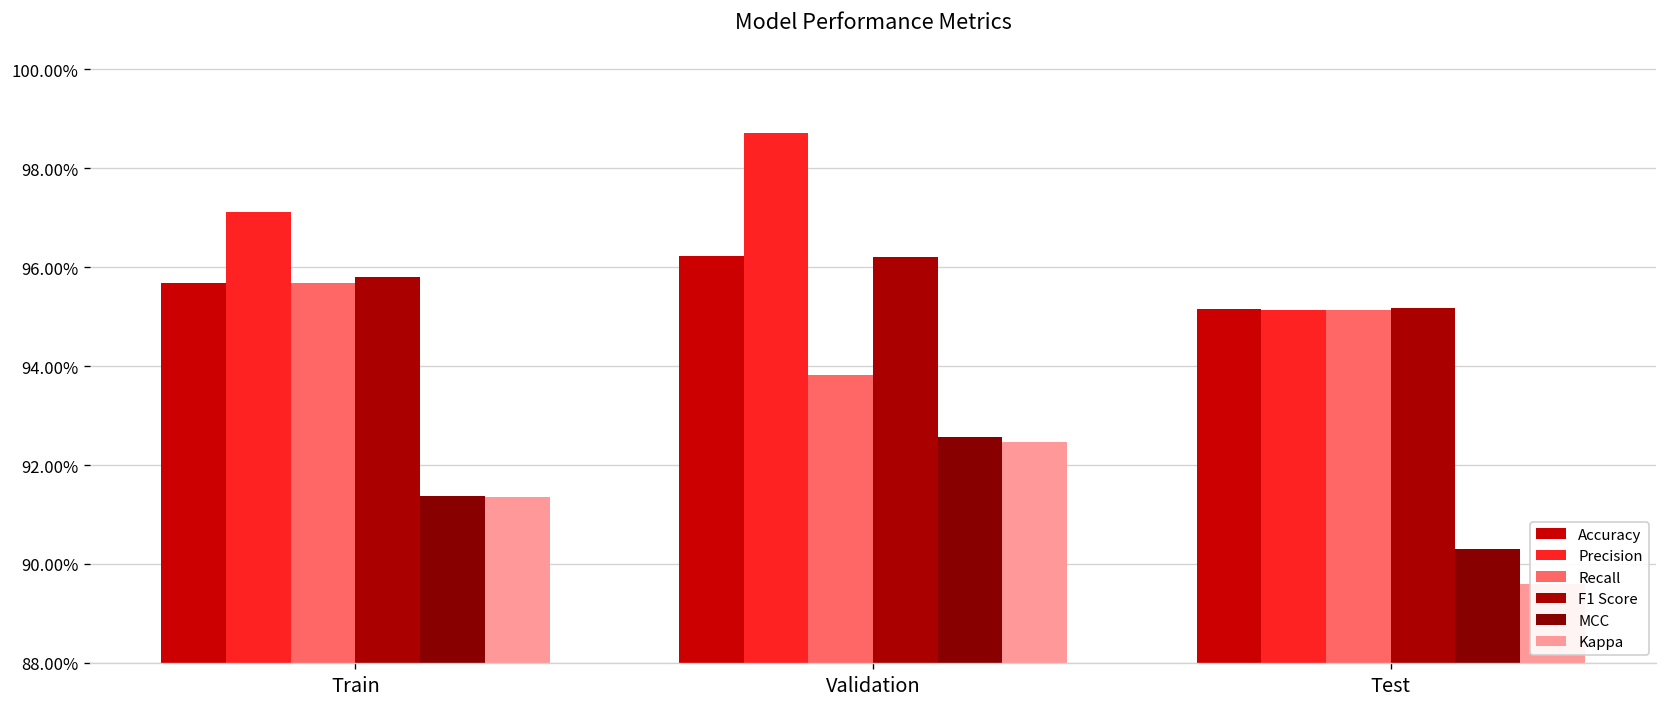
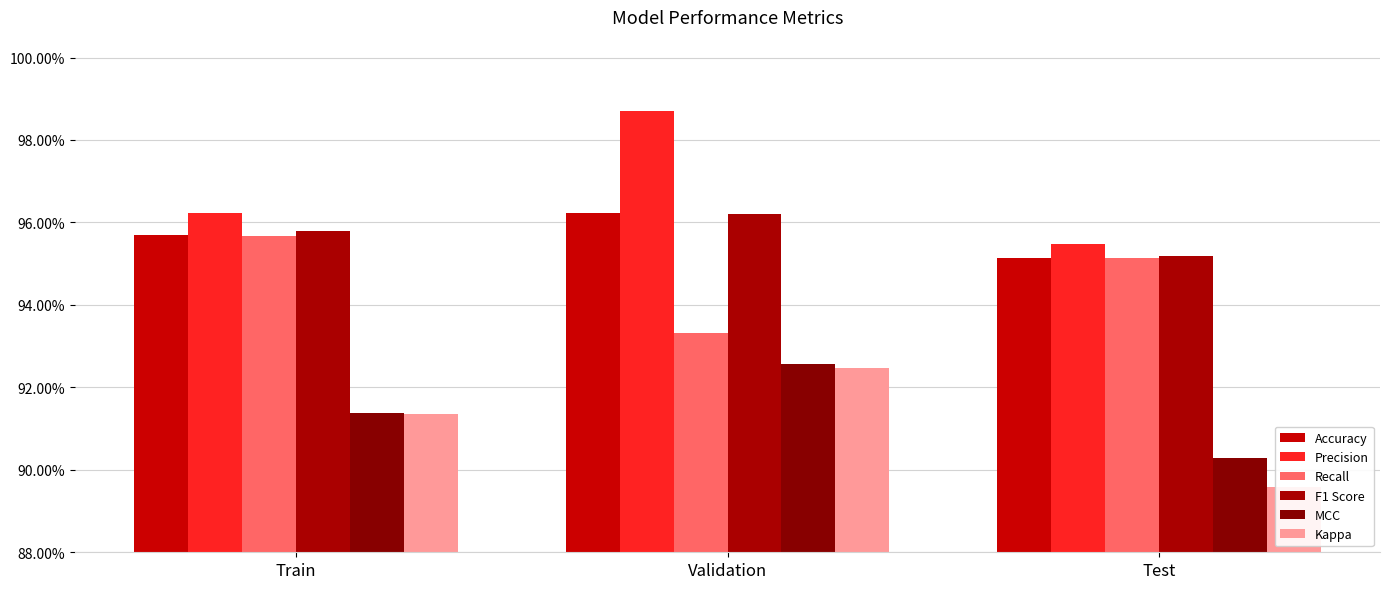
Precision, Train: 97.1% -> 96.2%
Recall, Validation: 93.8% -> 93.3%
Precision, Test: 95.1% -> 95.5%
